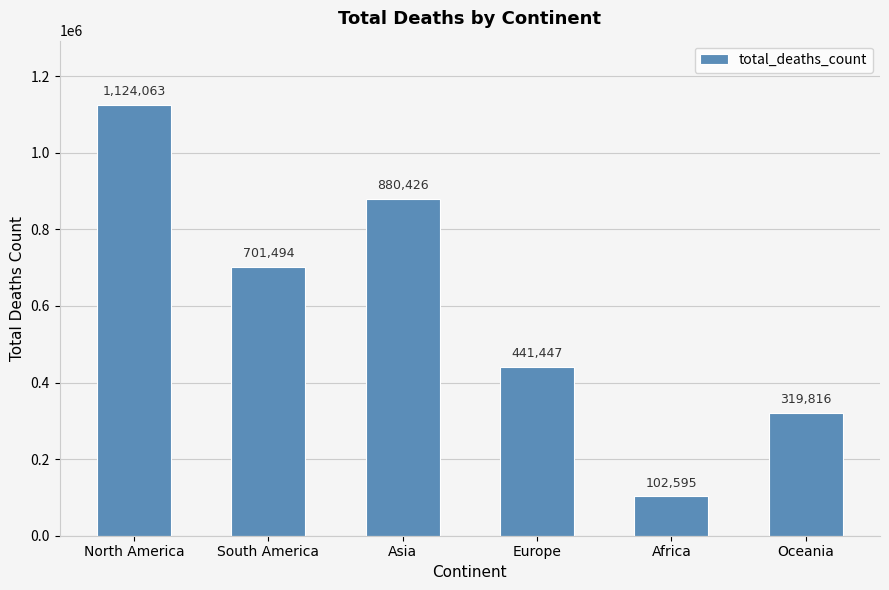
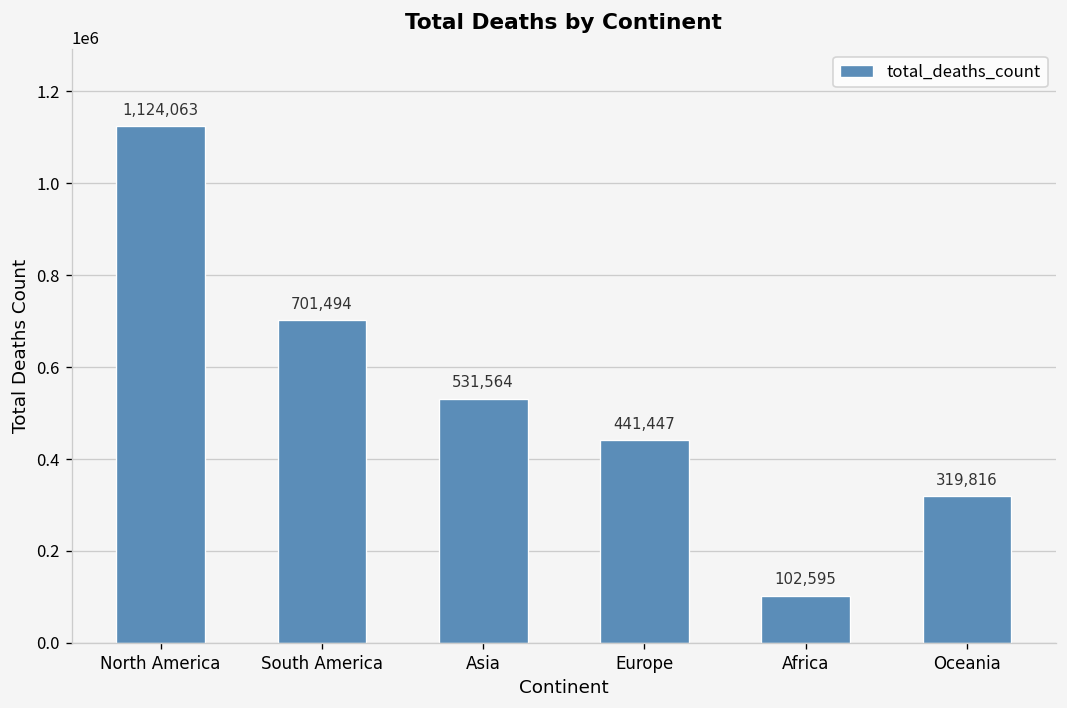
Asia: 880,426 -> 531,564
